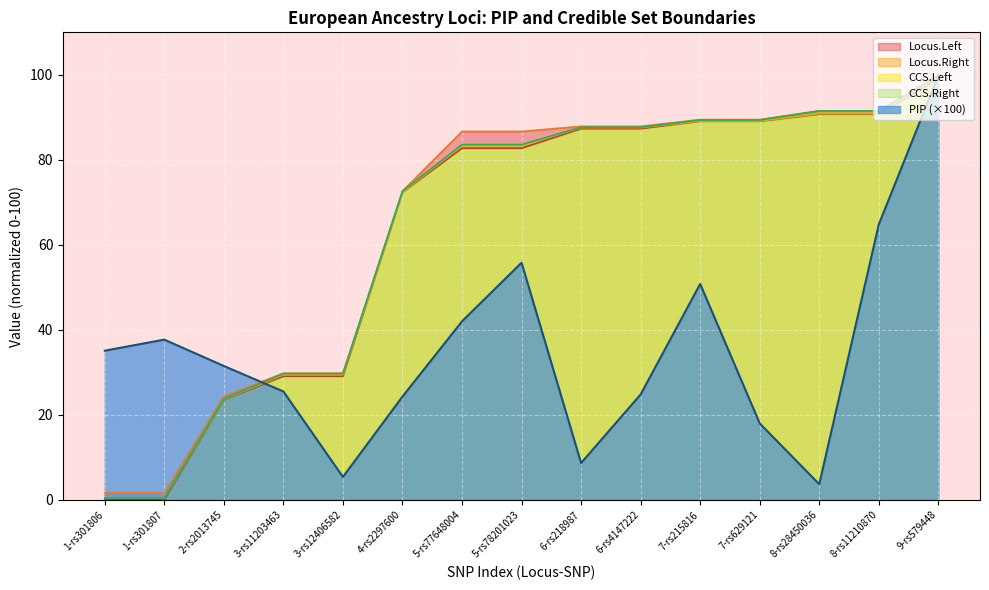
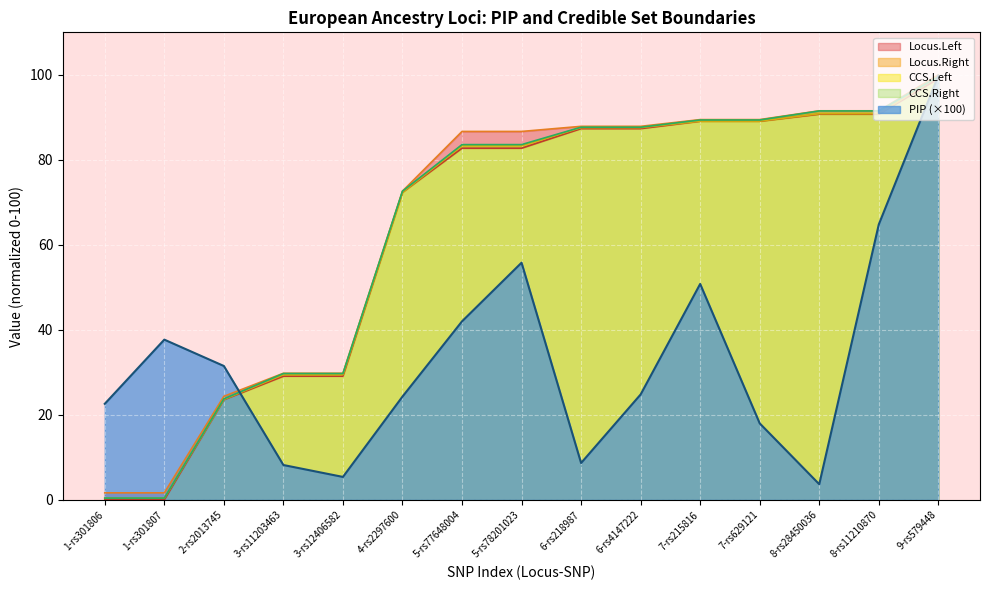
PIP (×100), 1-rs301806: 35 -> 23
PIP (×100), 3-rs11203463: 26 -> 8
